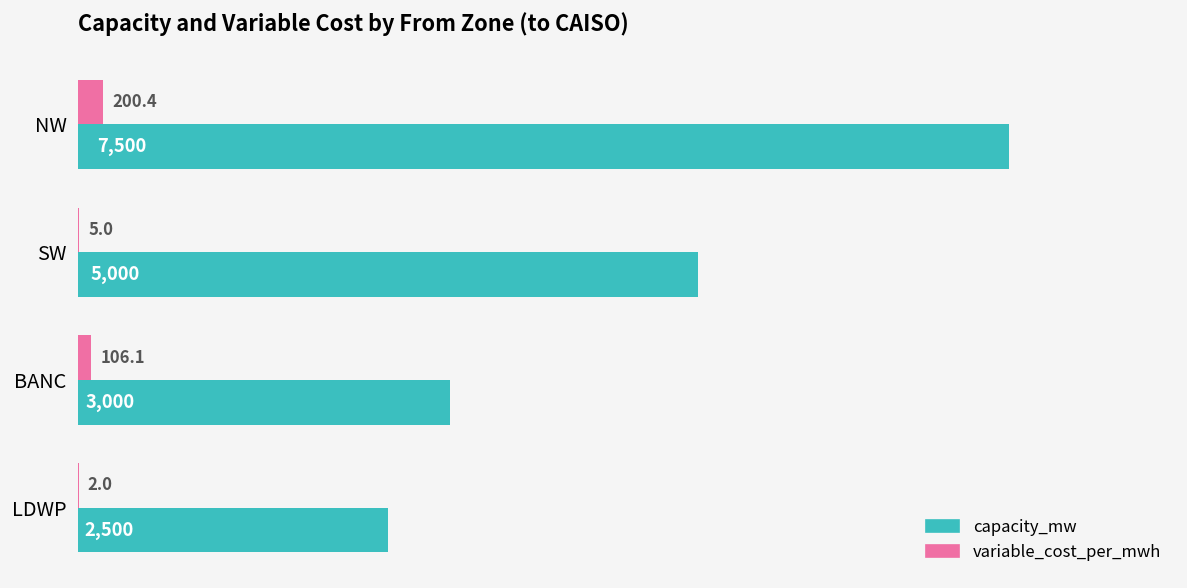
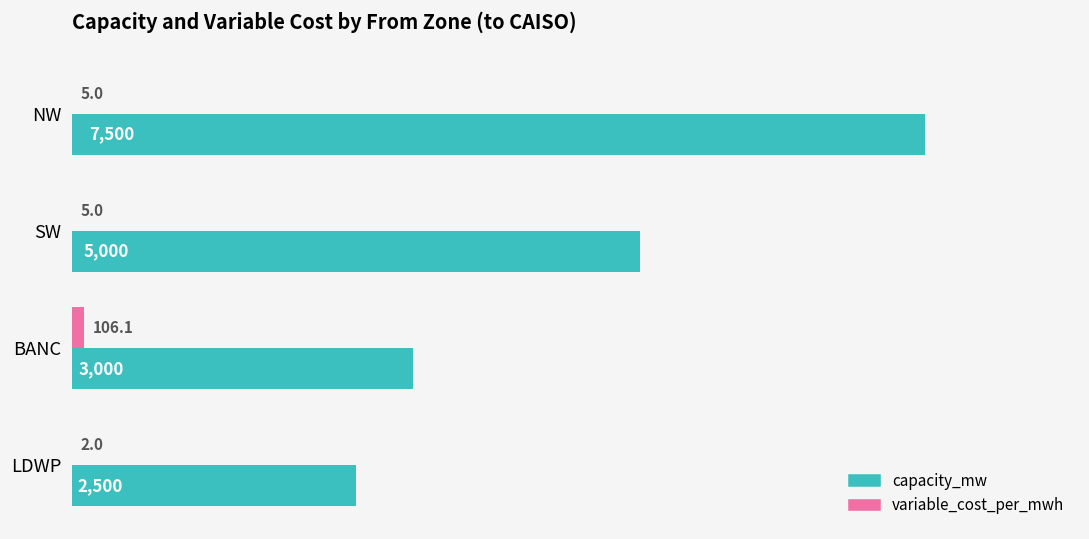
variable_cost_per_mwh, NW: 200.4 -> 5.0
